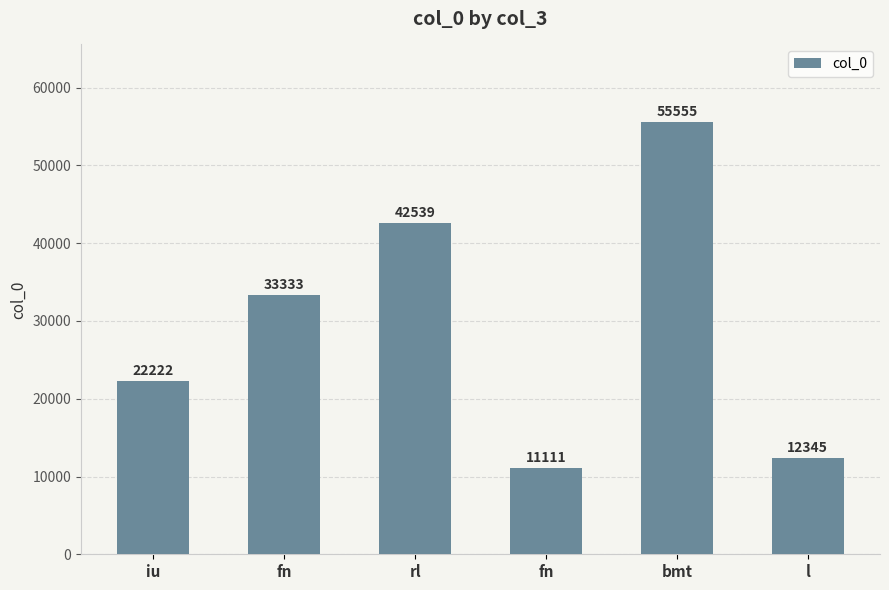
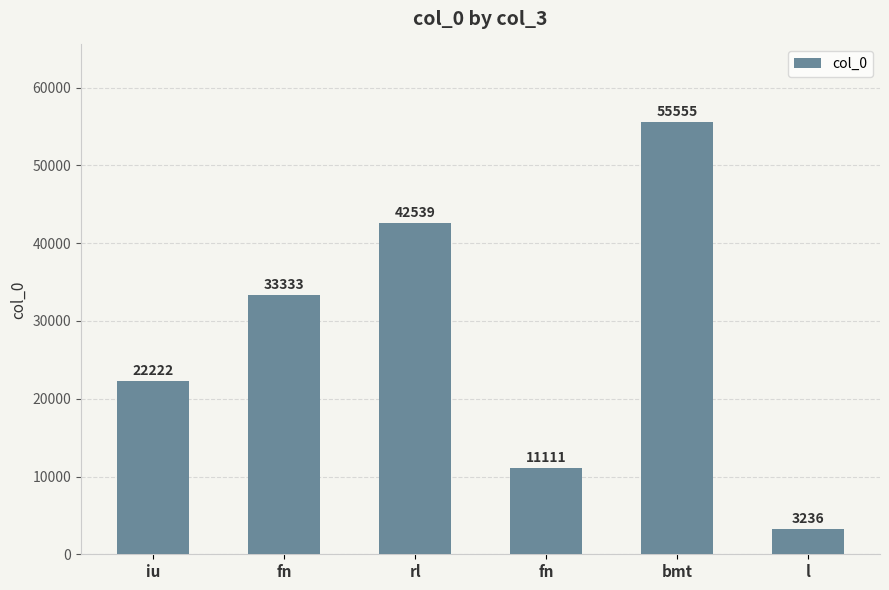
l: 12345 -> 3236
